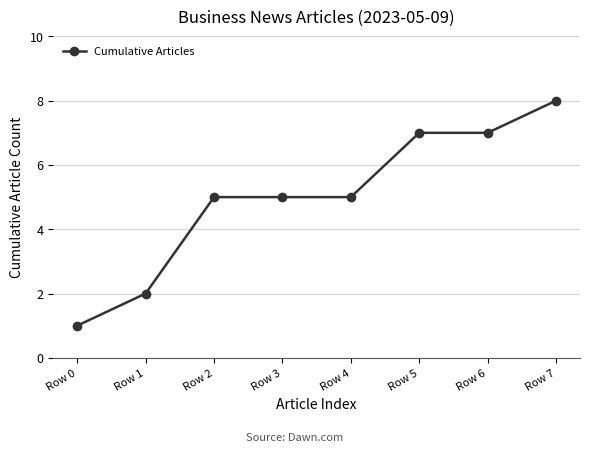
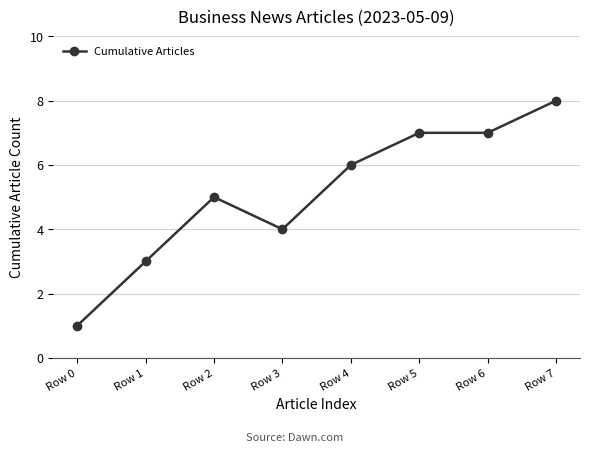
Row 1: 2 -> 3
Row 3: 5 -> 4
Row 4: 5 -> 6
